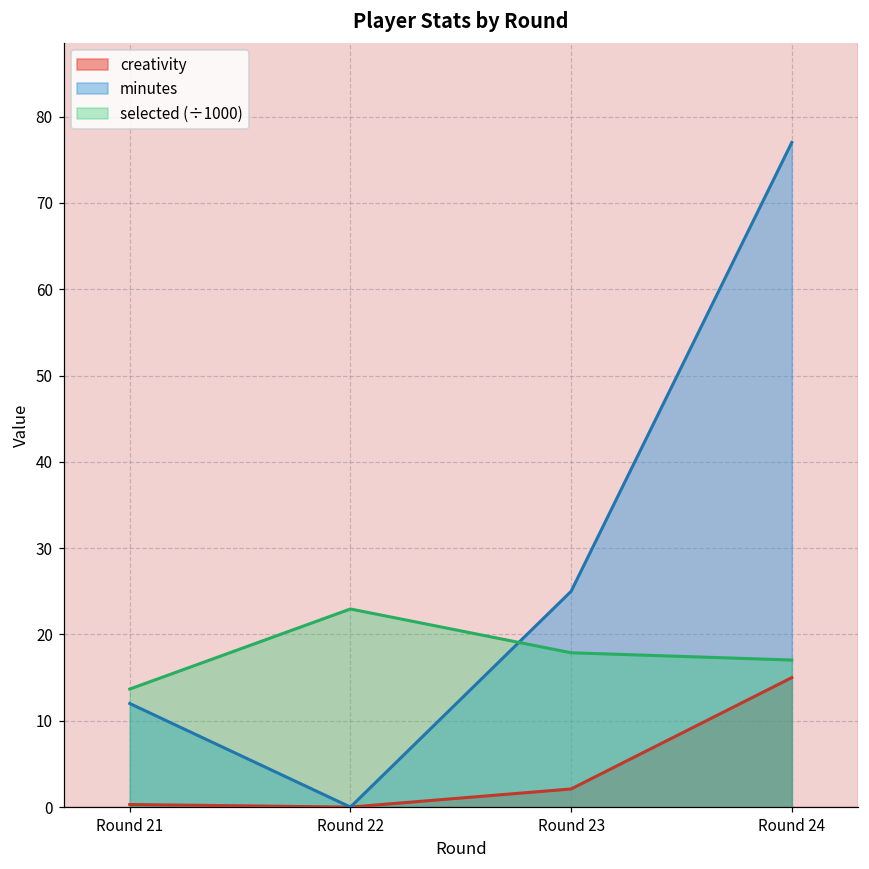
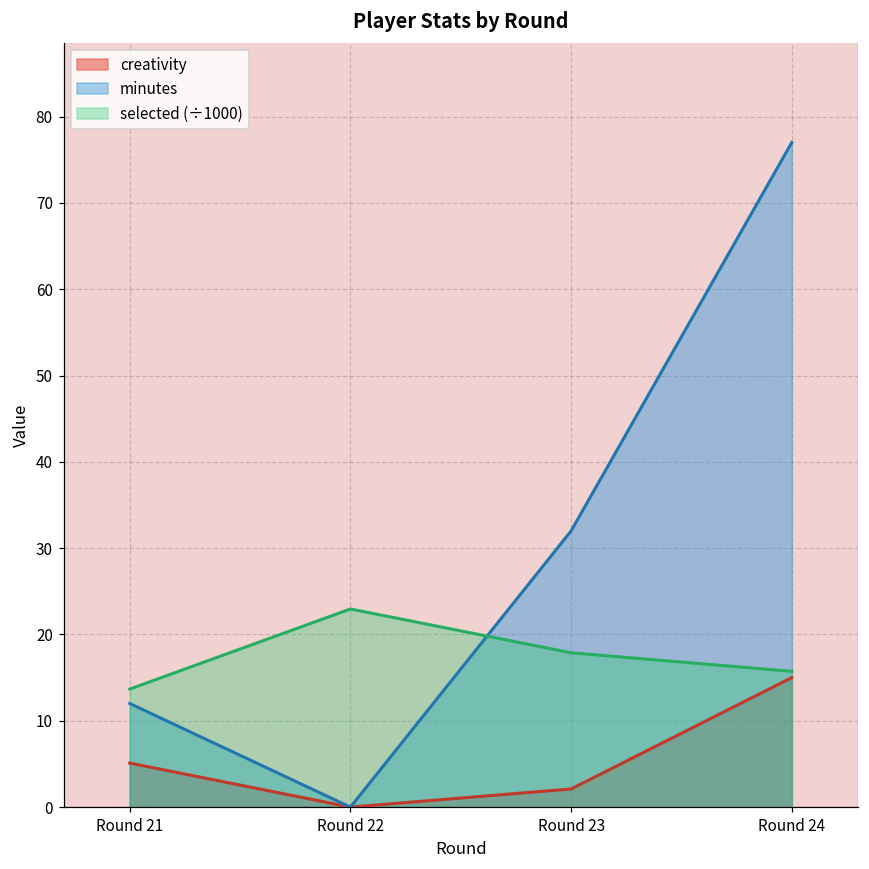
creativity, Round 21: 0 -> 5
minutes, Round 23: 25 -> 32
selected (÷1000), Round 24: 17 -> 16
